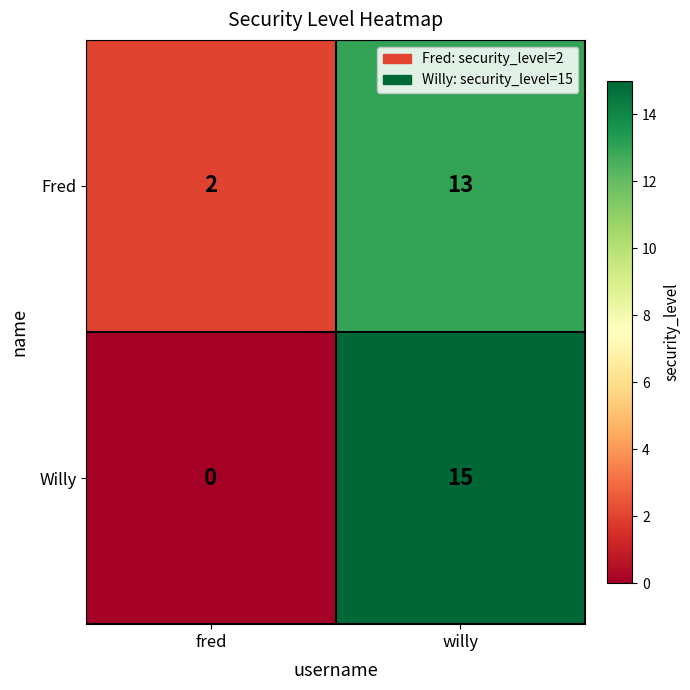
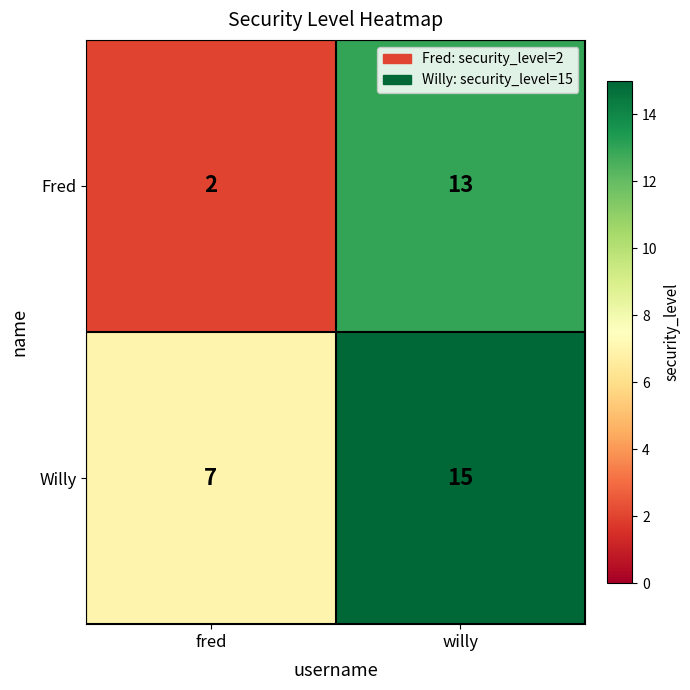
Willy, fred: 0 -> 7
